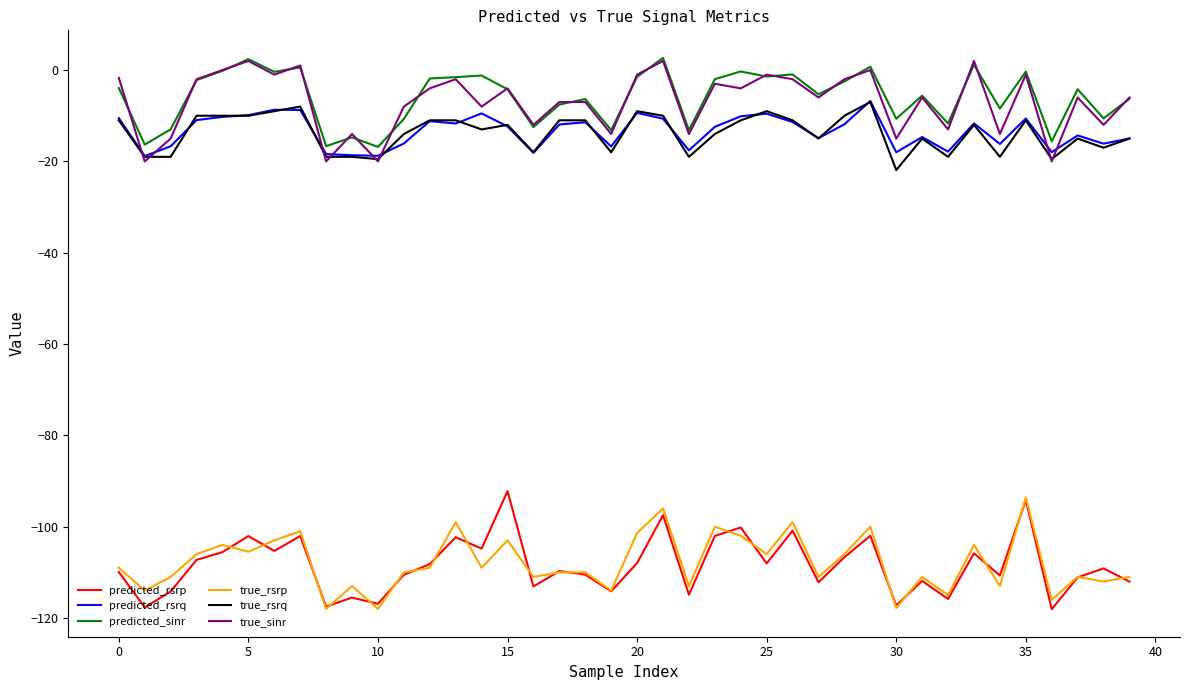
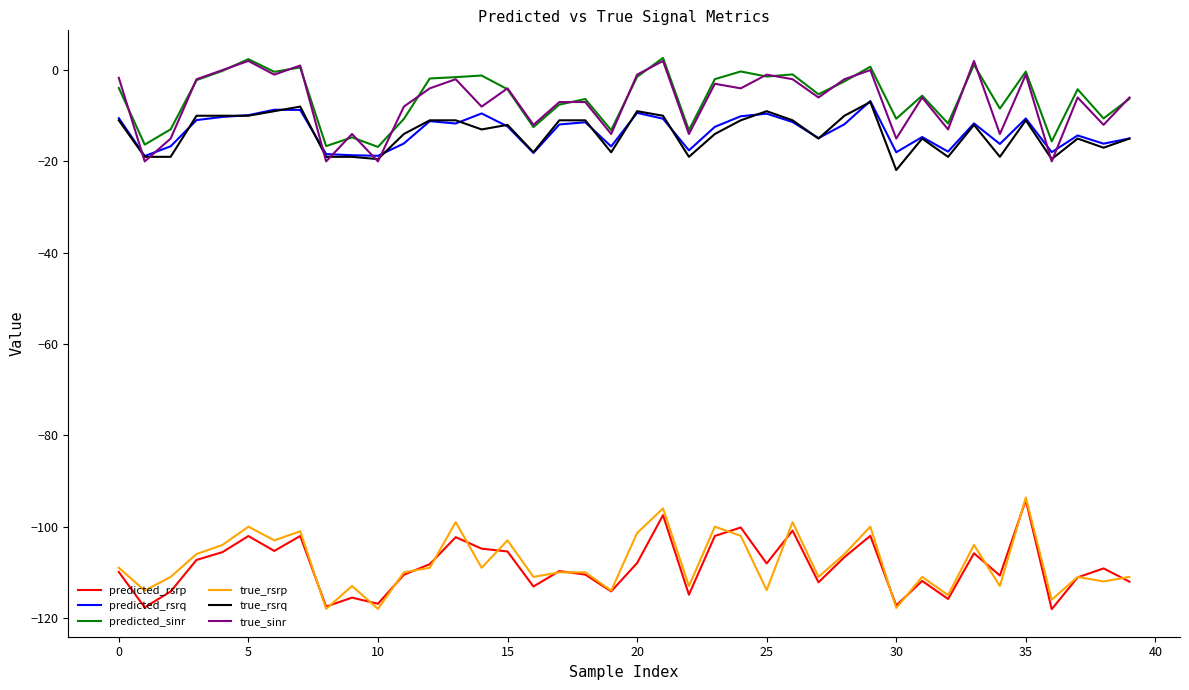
true_rsrp, 5: -106 -> -100
predicted_rsrp, 15: -92 -> -105
true_rsrp, 25: -106 -> -114
